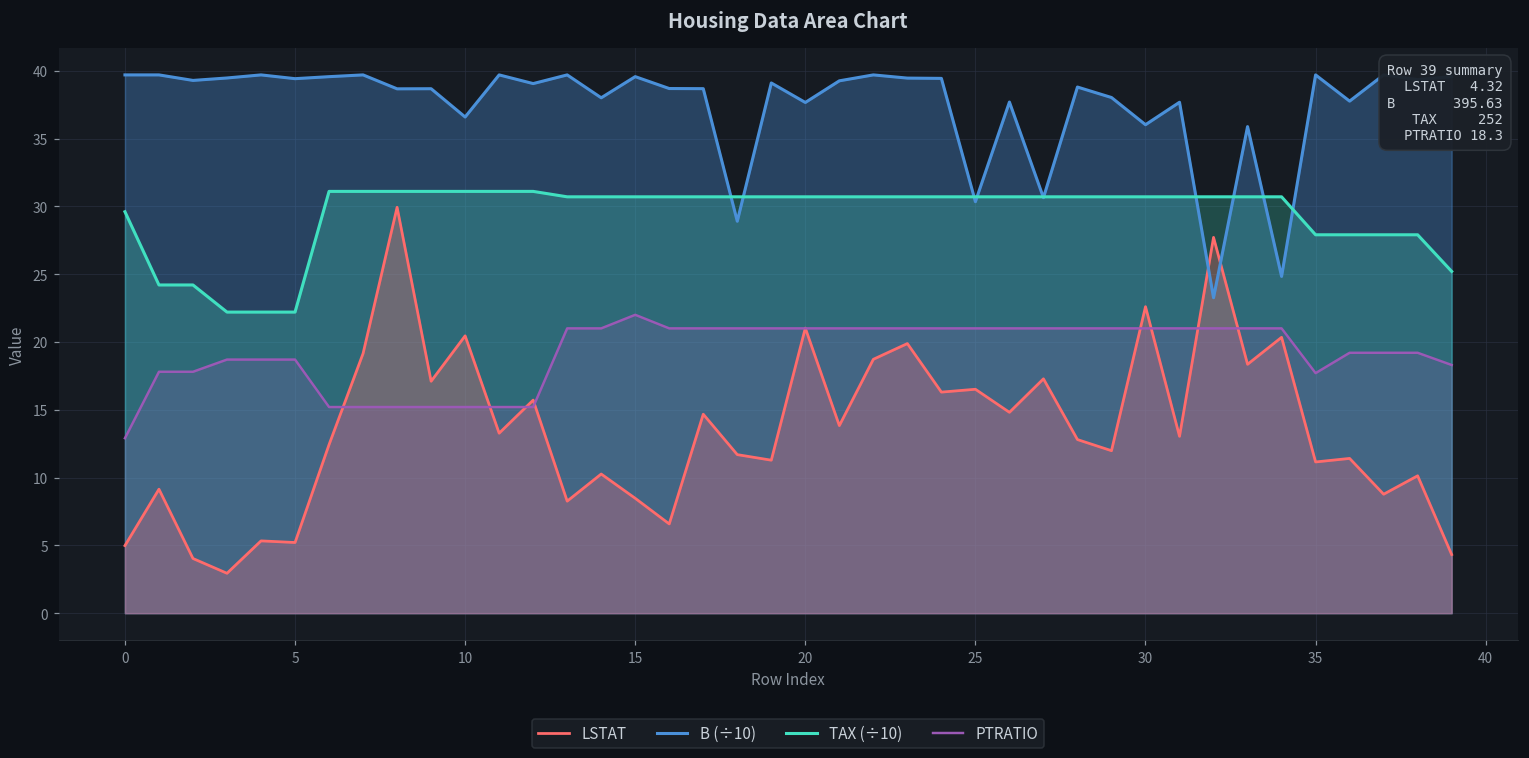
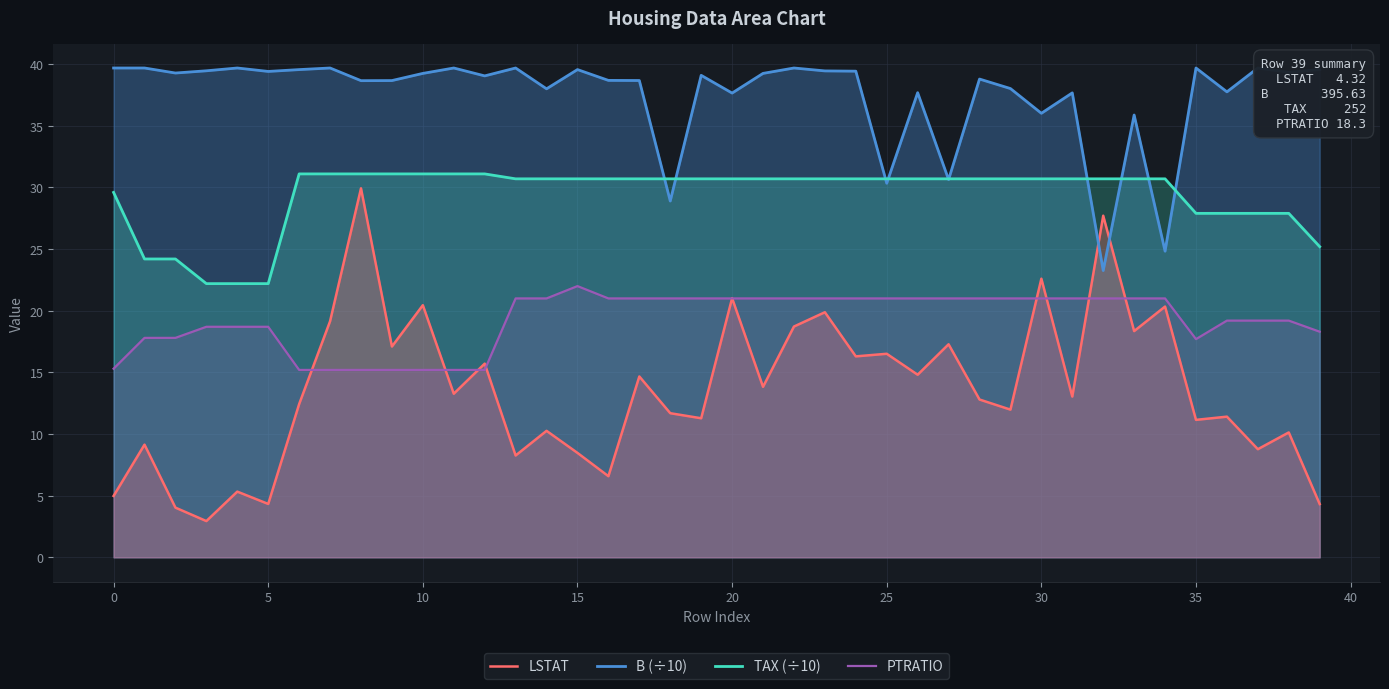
PTRATIO, 0: 12.9 -> 15.3
LSTAT, 5: 5.2 -> 4.3
B (÷10), 10: 36.6 -> 39.3
